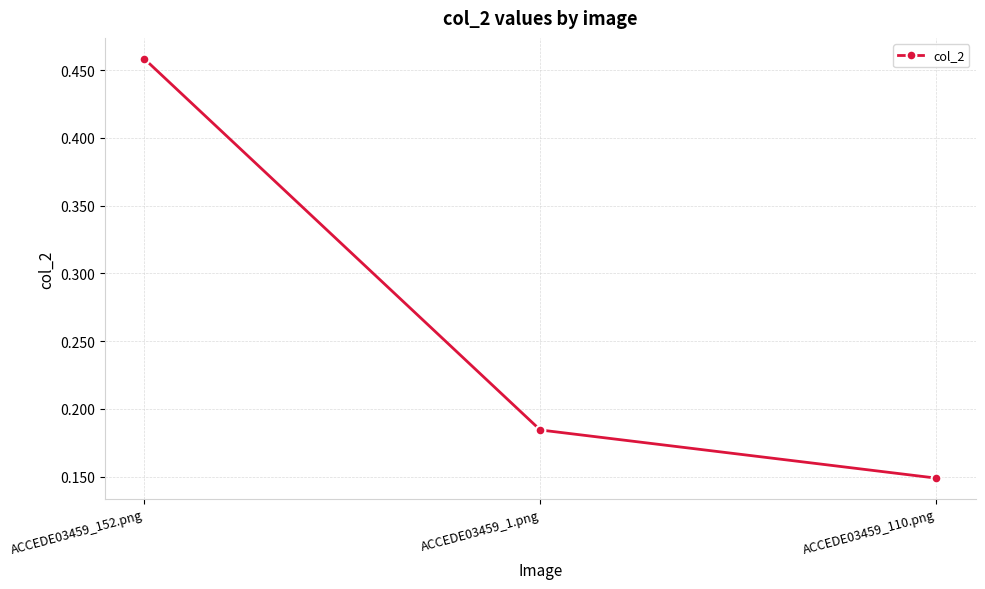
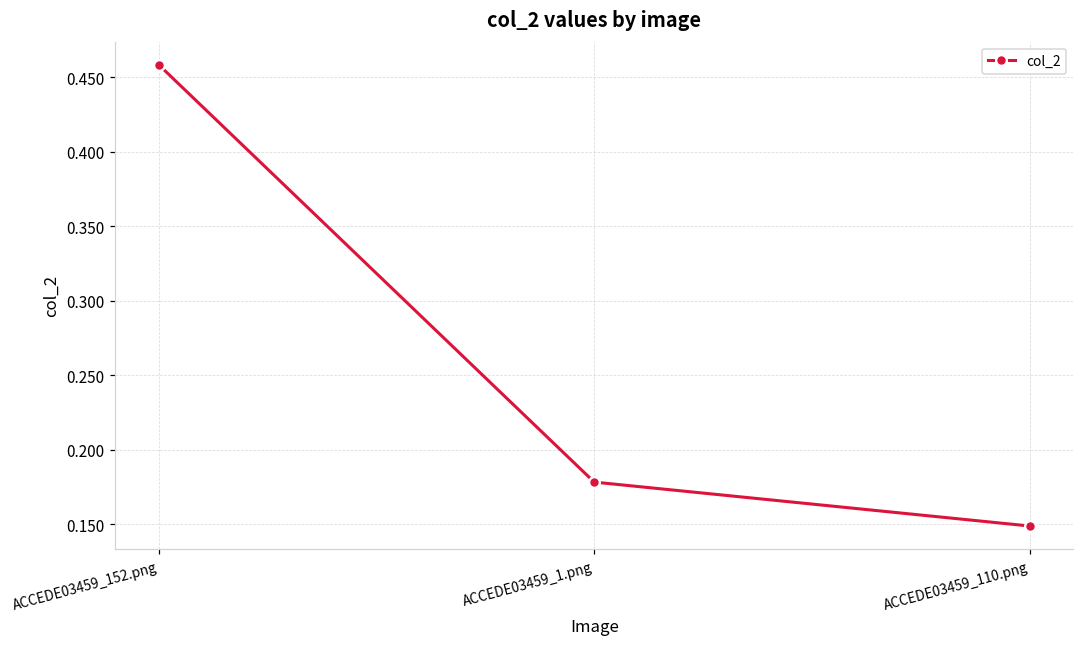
ACCEDE03459_1.png: 0.184 -> 0.178
